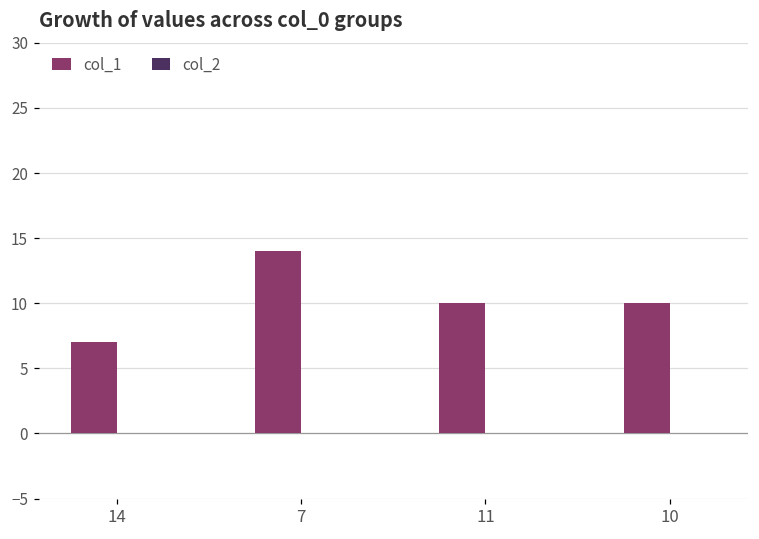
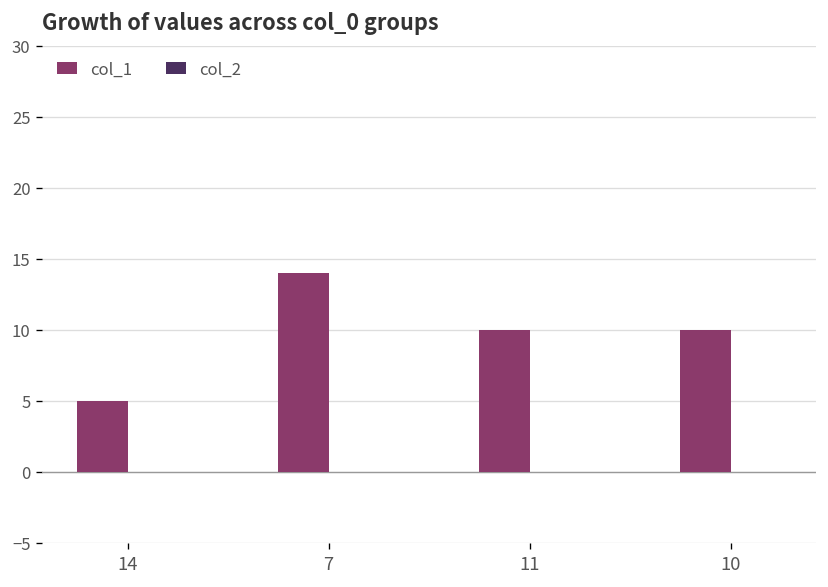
col_1, 14: 7 -> 5
